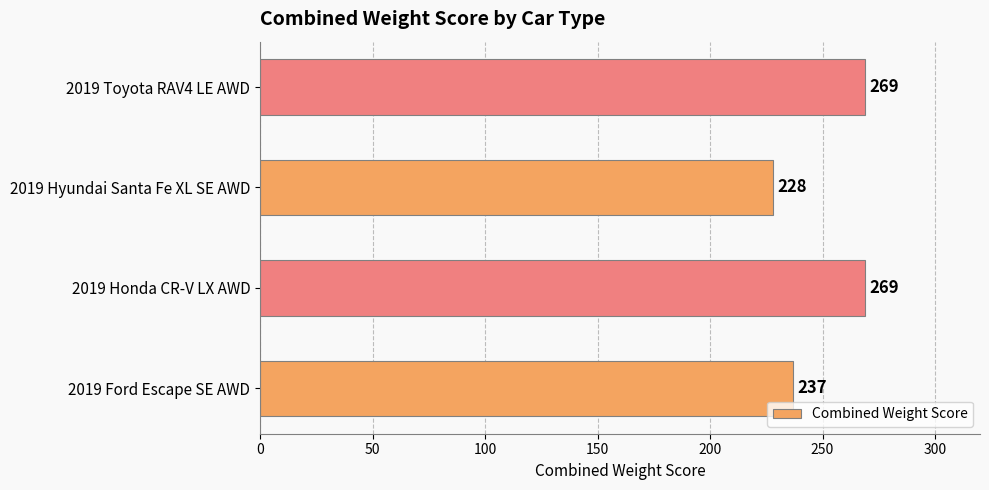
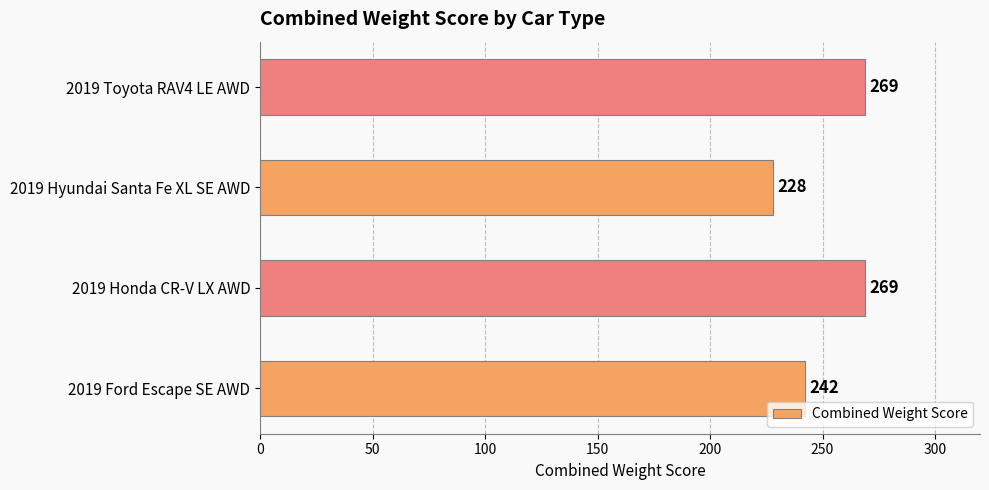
2019 Ford Escape SE AWD: 237 -> 242
